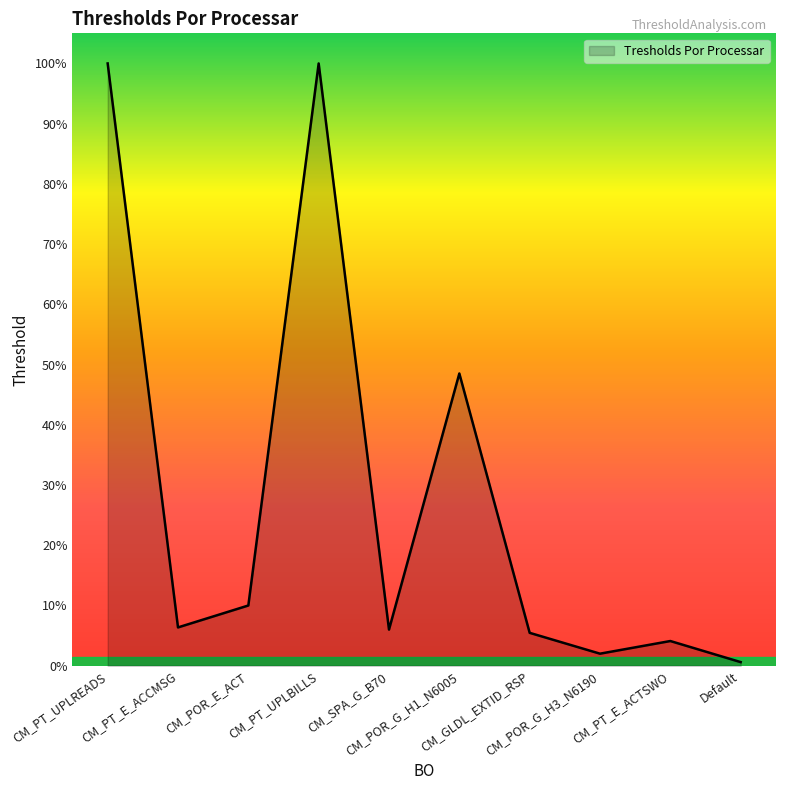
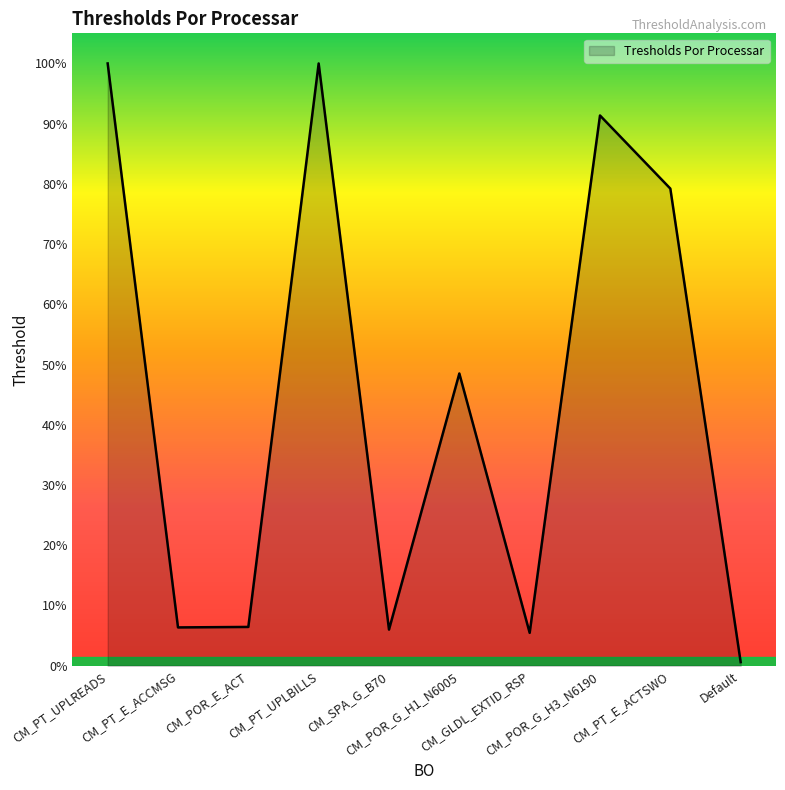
CM_POR_E_ACT: 10% -> 6%
CM_POR_G_H3_N6190: 2% -> 91%
CM_PT_E_ACTSWO: 4% -> 79%
